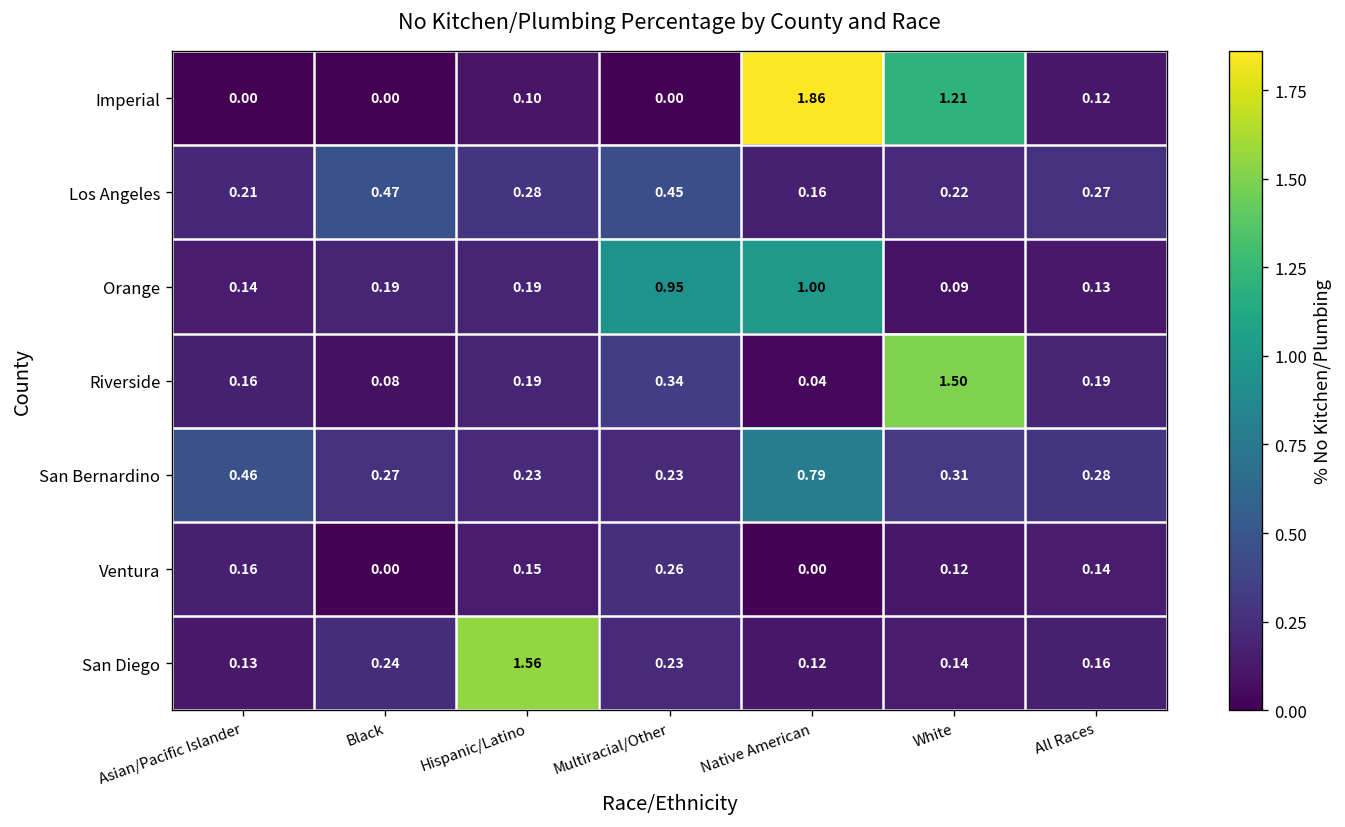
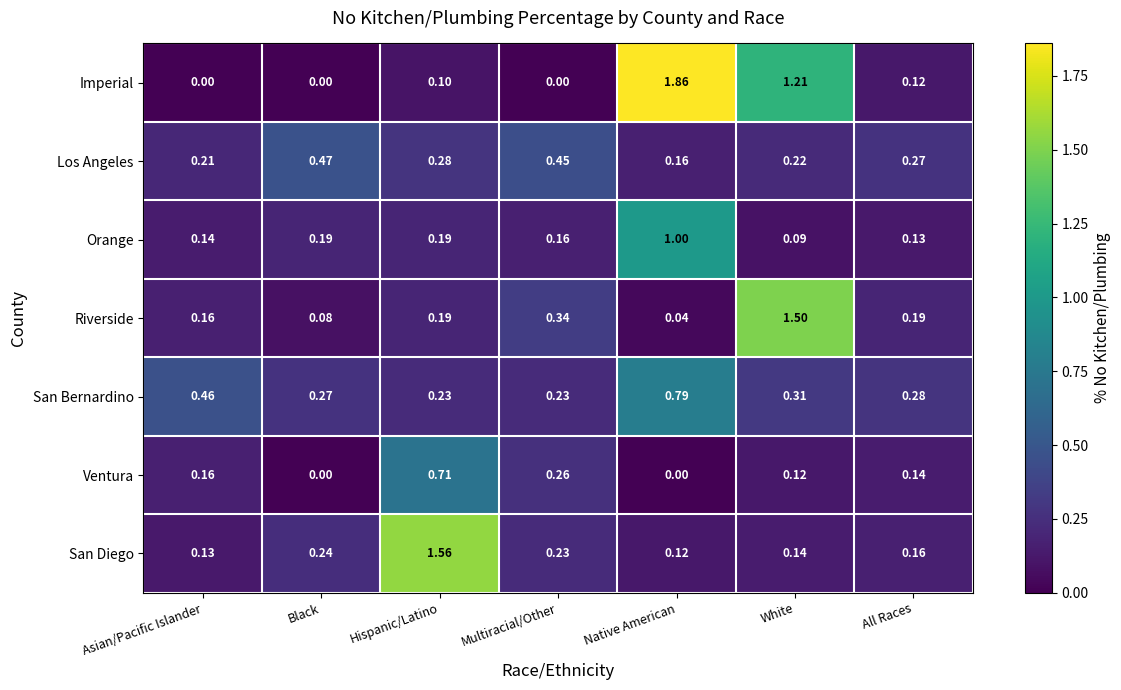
Orange, Multiracial/Other: 0.95 -> 0.16
Ventura, Hispanic/Latino: 0.15 -> 0.71
